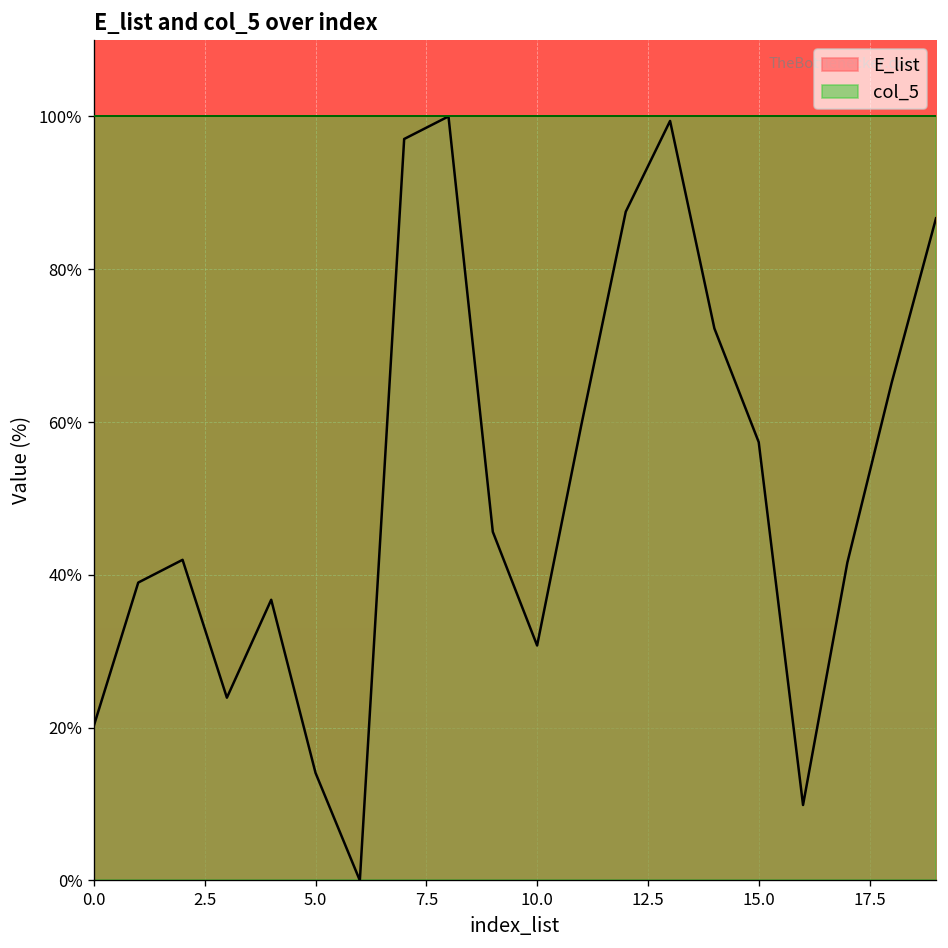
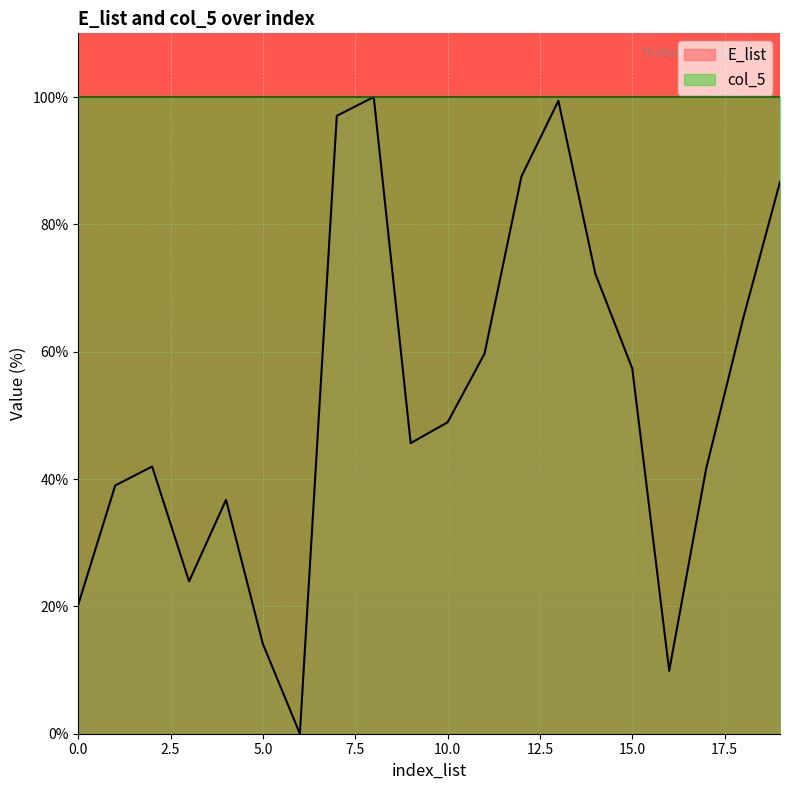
E_list, 10.0: 31% -> 49%
